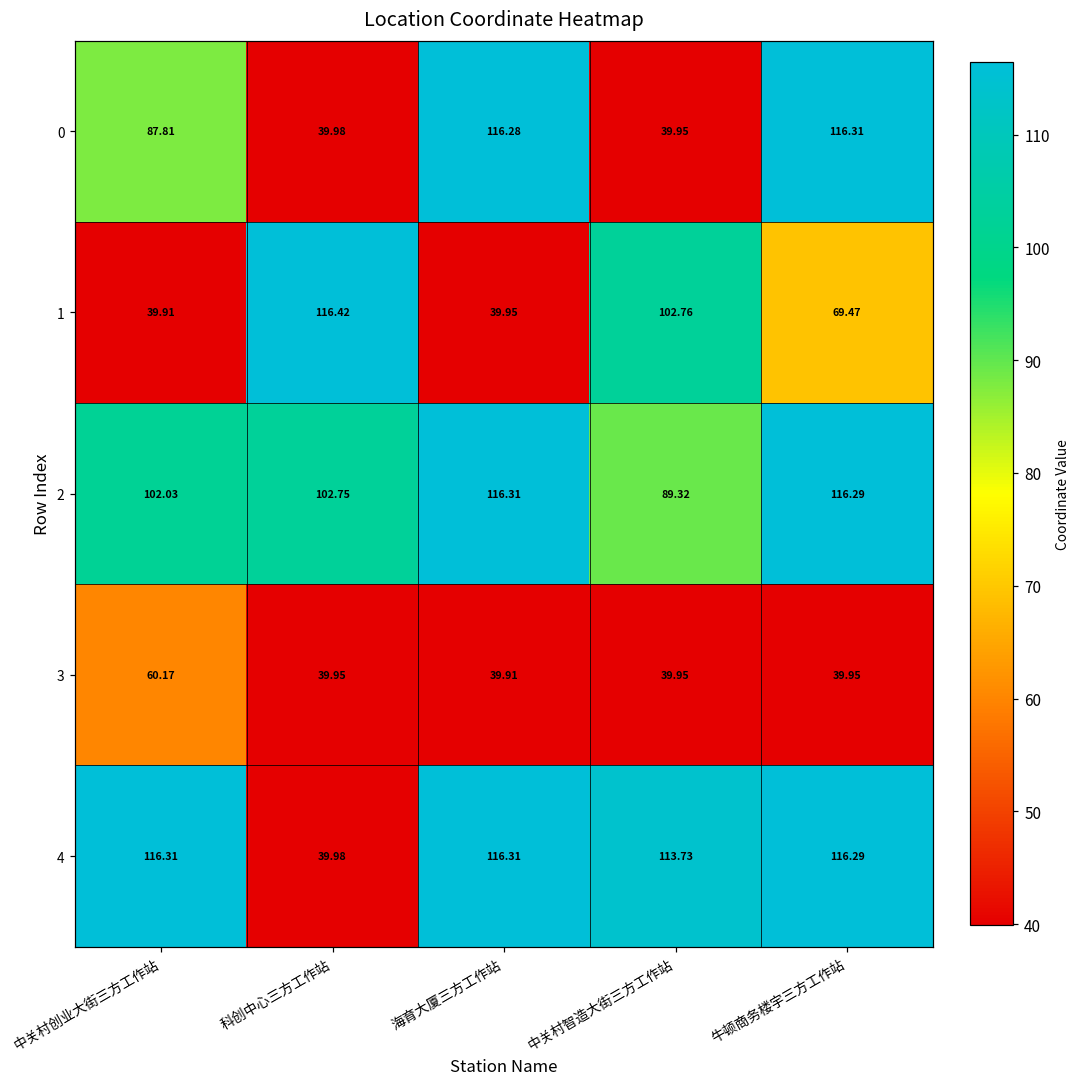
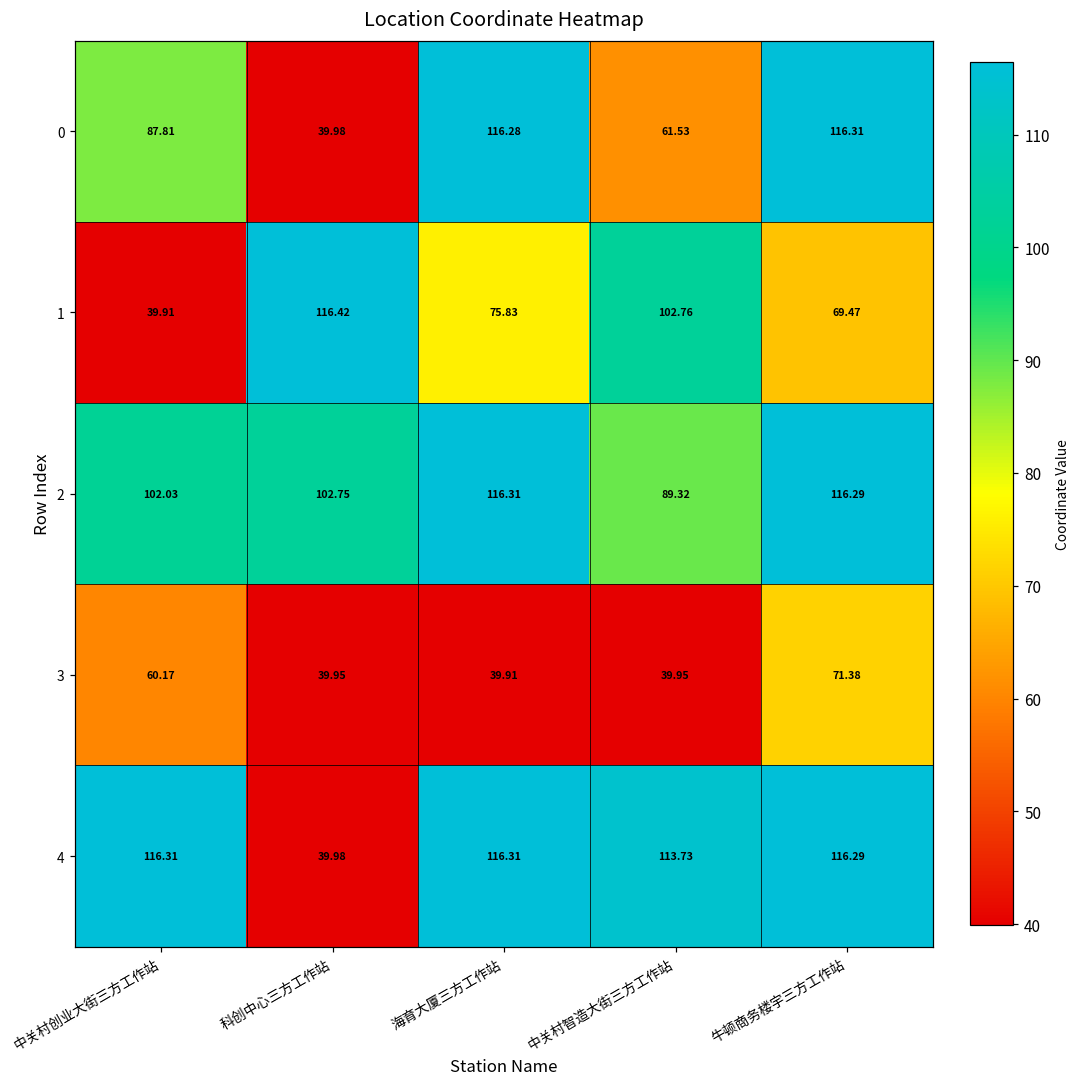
0, 中关村智造大街三方工作站: 39.95 -> 61.53
1, 海育大厦三方工作站: 39.95 -> 75.83
3, 牛顿商务楼宇三方工作站: 39.95 -> 71.38
